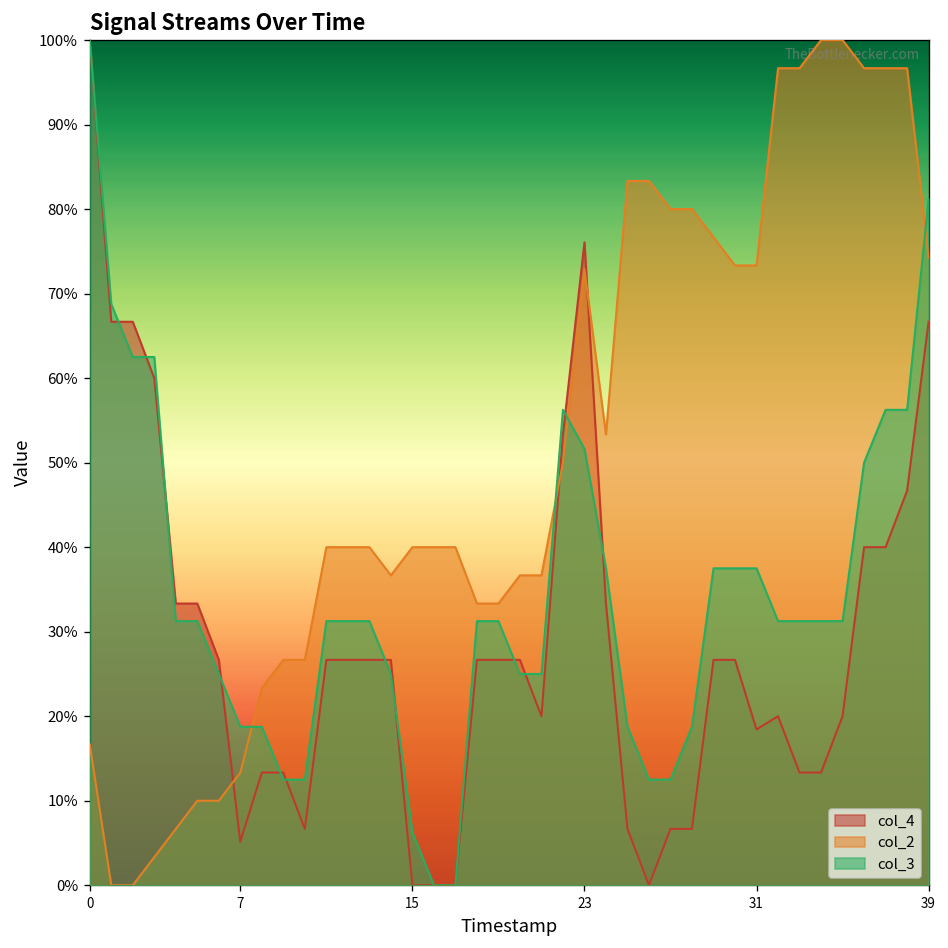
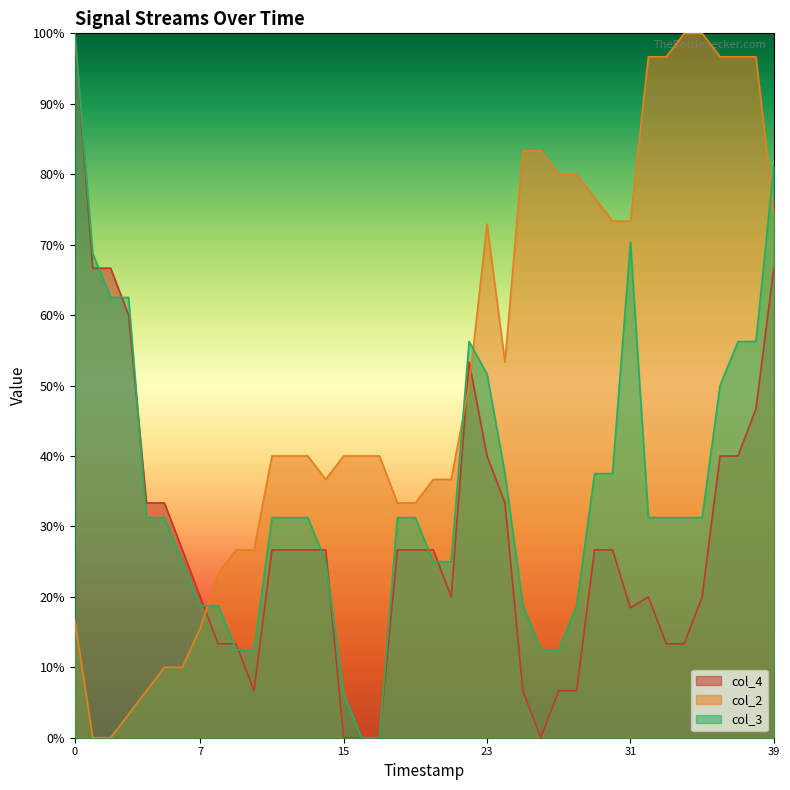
col_4, 7: 5% -> 20%
col_2, 7: 13% -> 16%
col_4, 23: 76% -> 40%
col_3, 31: 38% -> 70%
